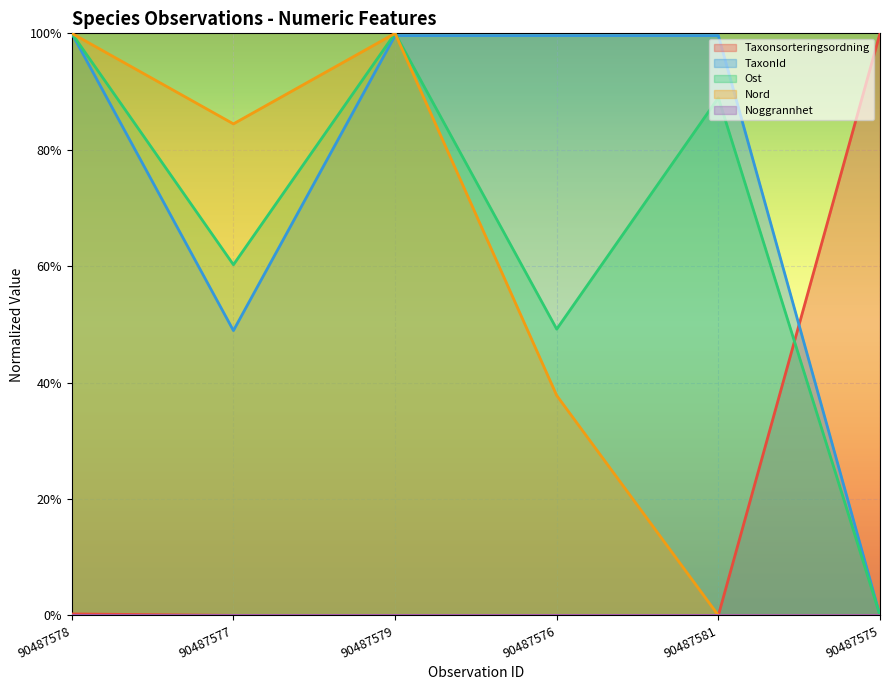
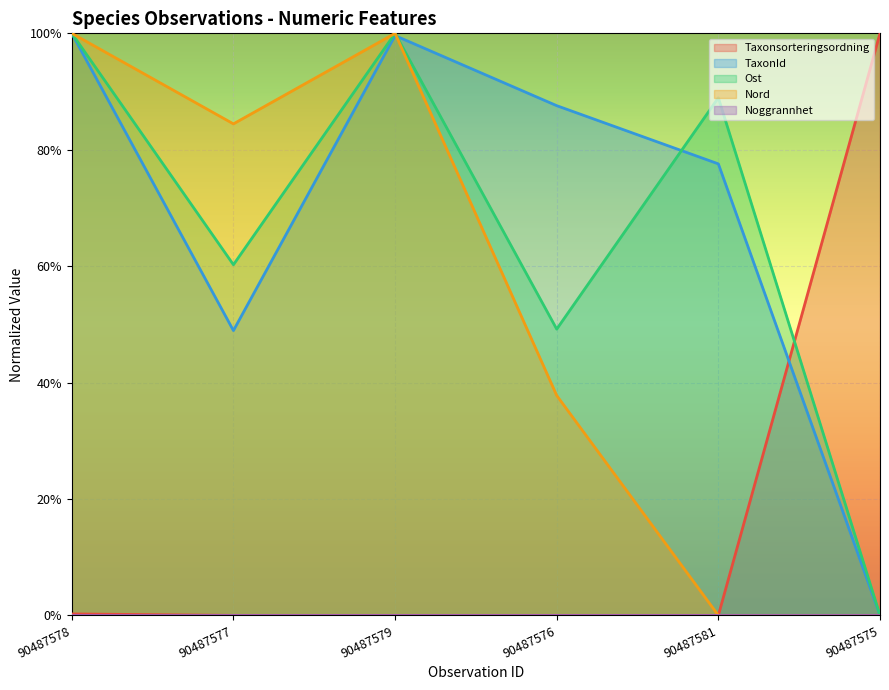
TaxonId, 90487576: 100% -> 88%
TaxonId, 90487581: 100% -> 78%
